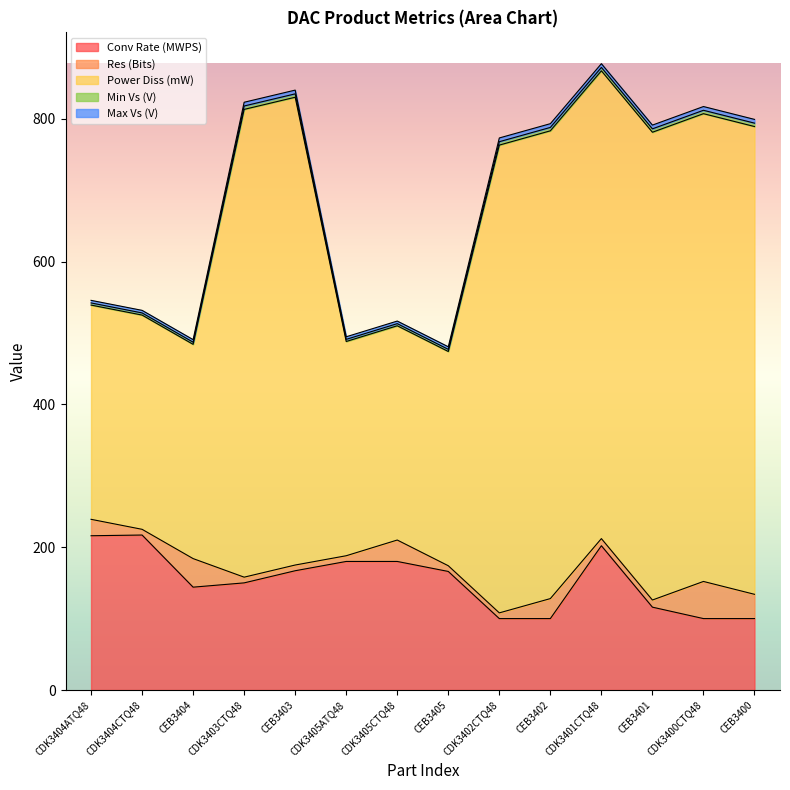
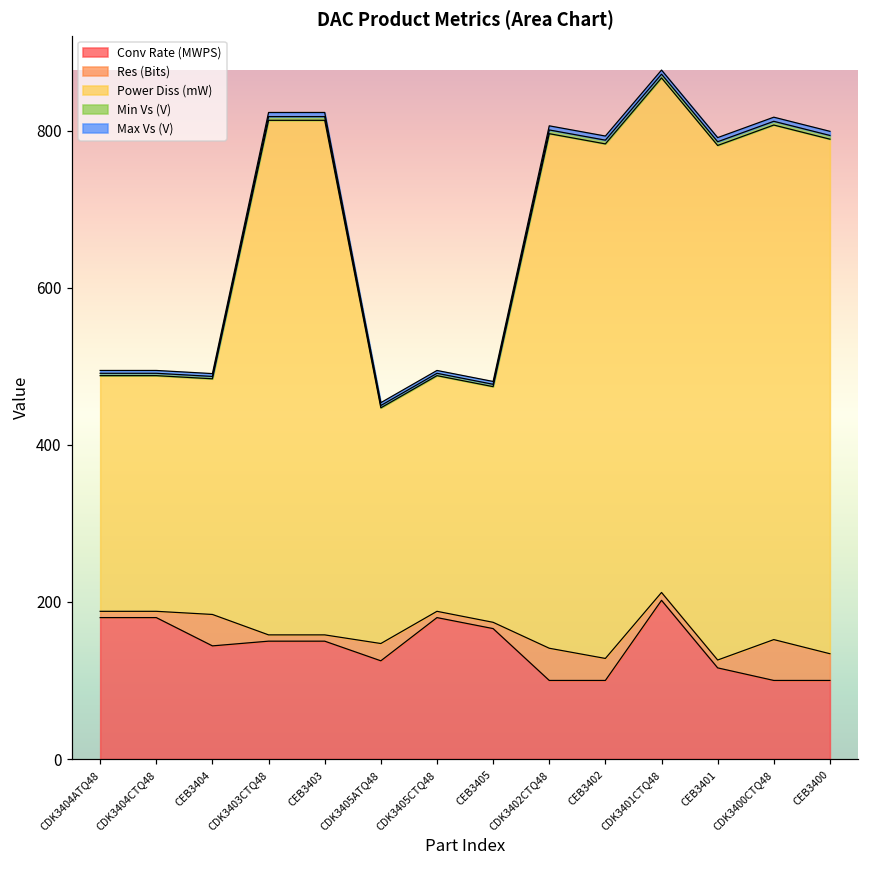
Conv Rate (MWPS), CDK3404ATQ48: 220 -> 180
Res (Bits), CDK3404ATQ48: 20 -> 10
Conv Rate (MWPS), CDK3404CTQ48: 220 -> 180
Conv Rate (MWPS), CEB3403: 170 -> 150
Conv Rate (MWPS), CDK3405ATQ48: 180 -> 130
Res (Bits), CDK3405ATQ48: 10 -> 20
Res (Bits), CDK3405CTQ48: 30 -> 10
Res (Bits), CDK3402CTQ48: 10 -> 40
